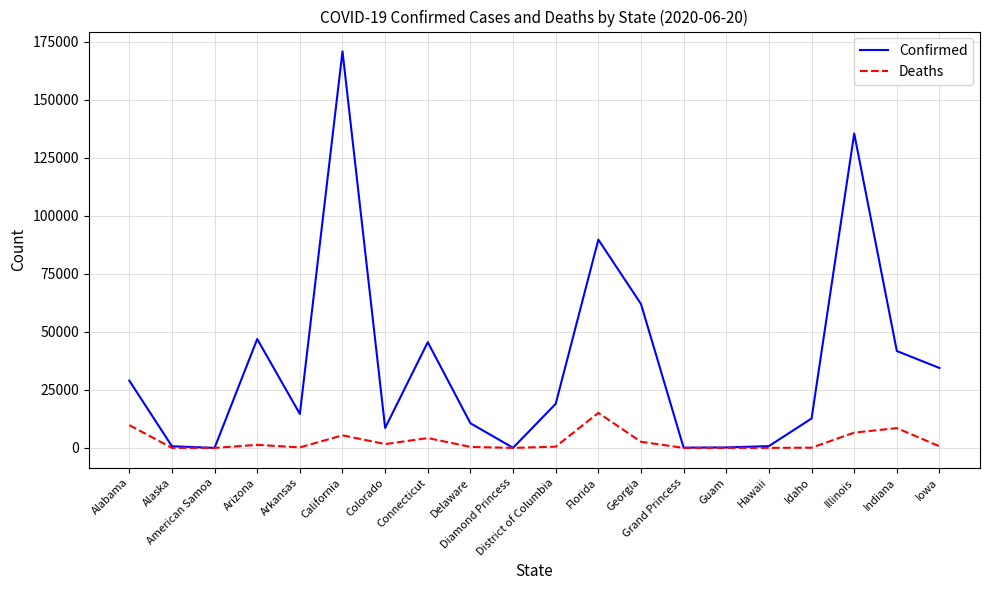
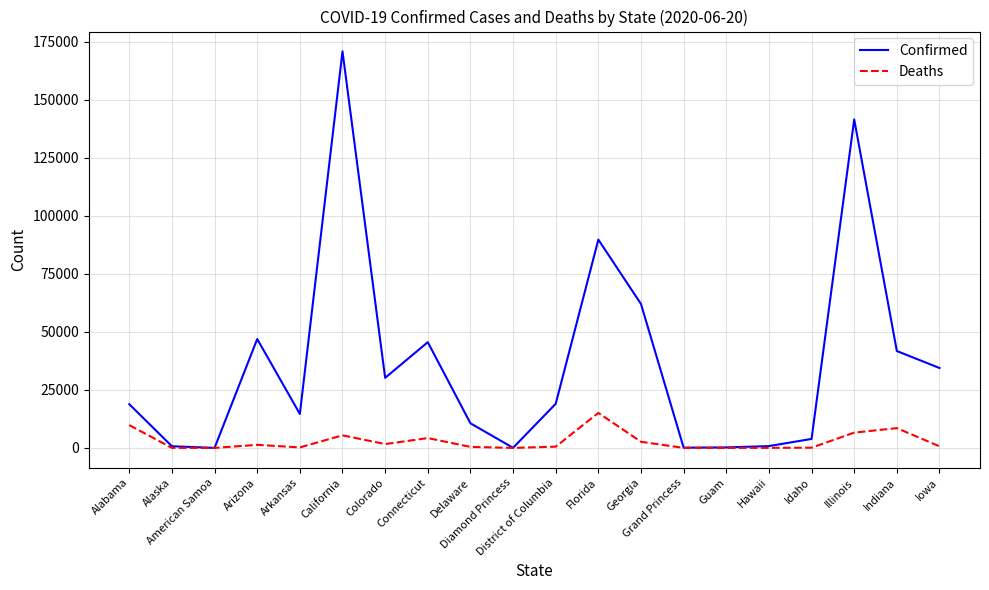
Confirmed, Alabama: 29000 -> 19000
Confirmed, Colorado: 9000 -> 30000
Confirmed, Idaho: 13000 -> 4000
Confirmed, Illinois: 135000 -> 142000
